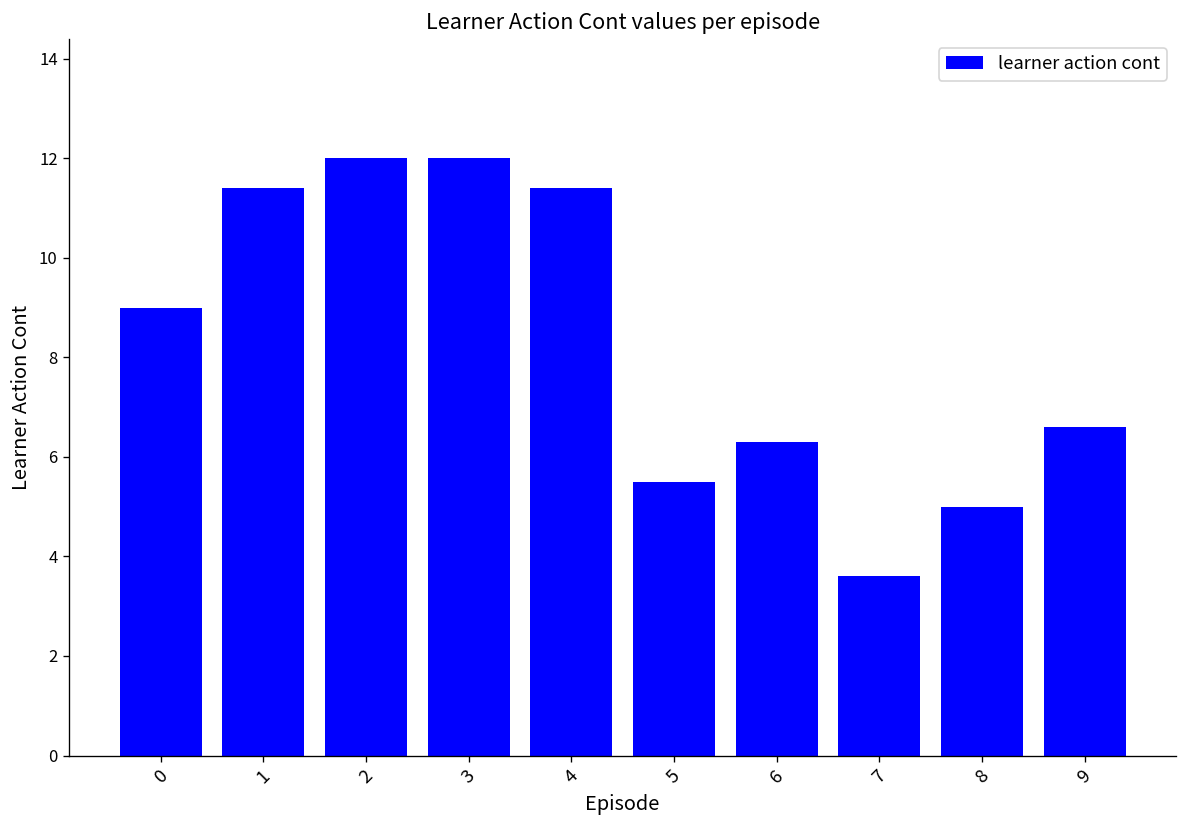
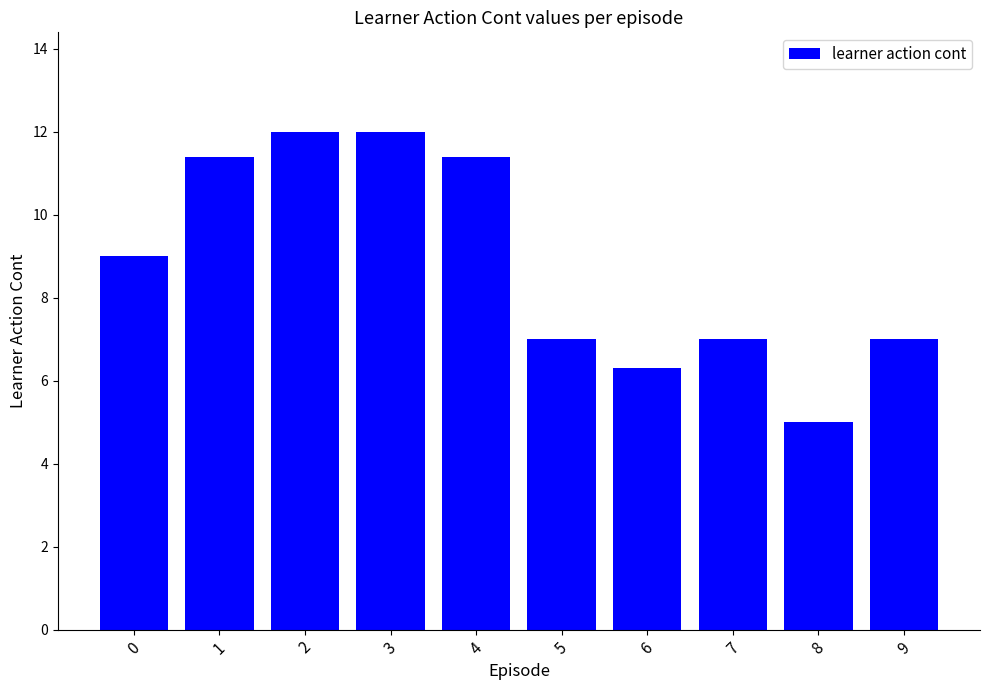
5: 5.5 -> 7.0
7: 3.6 -> 7.0
9: 6.6 -> 7.0
